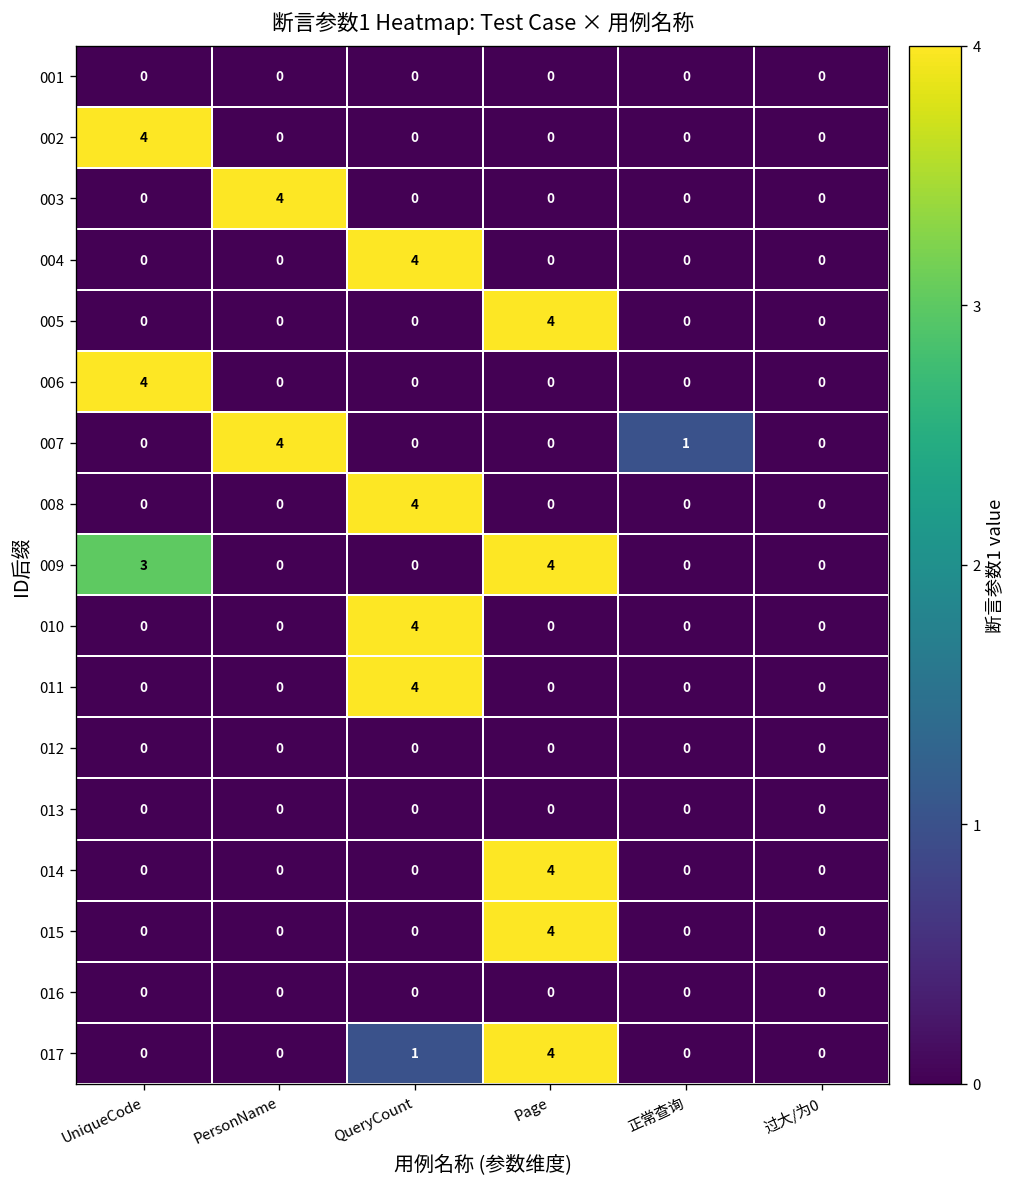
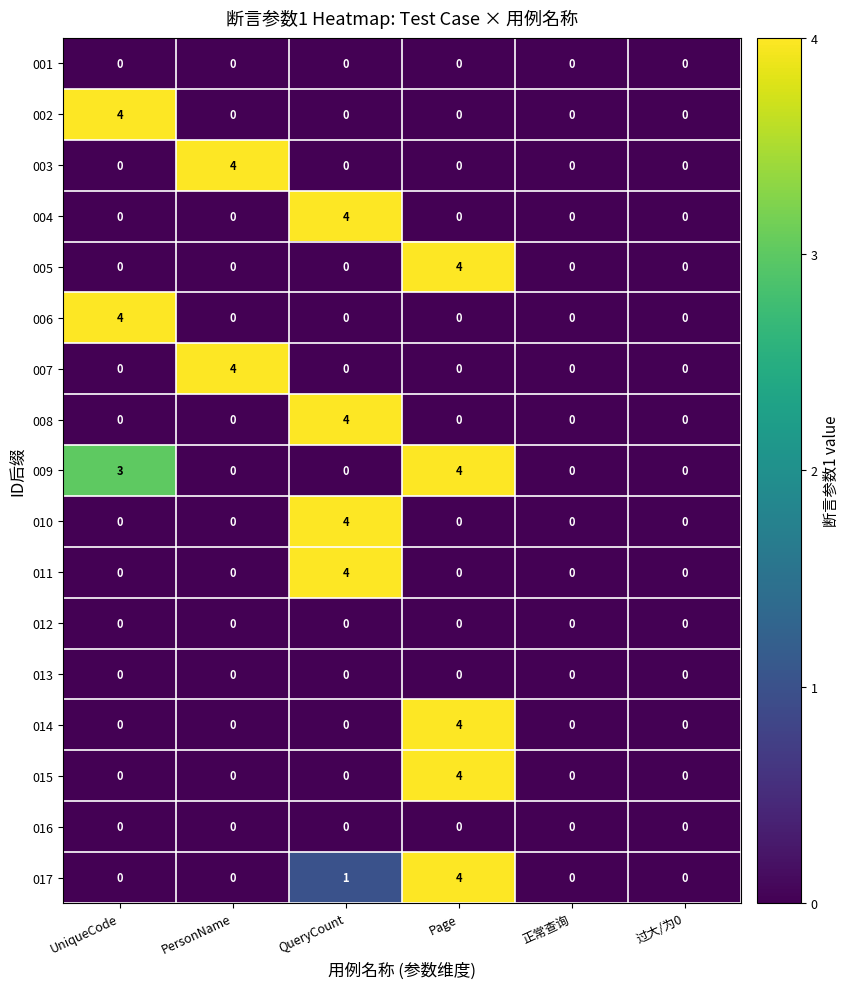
007, 正常查询: 1 -> 0
